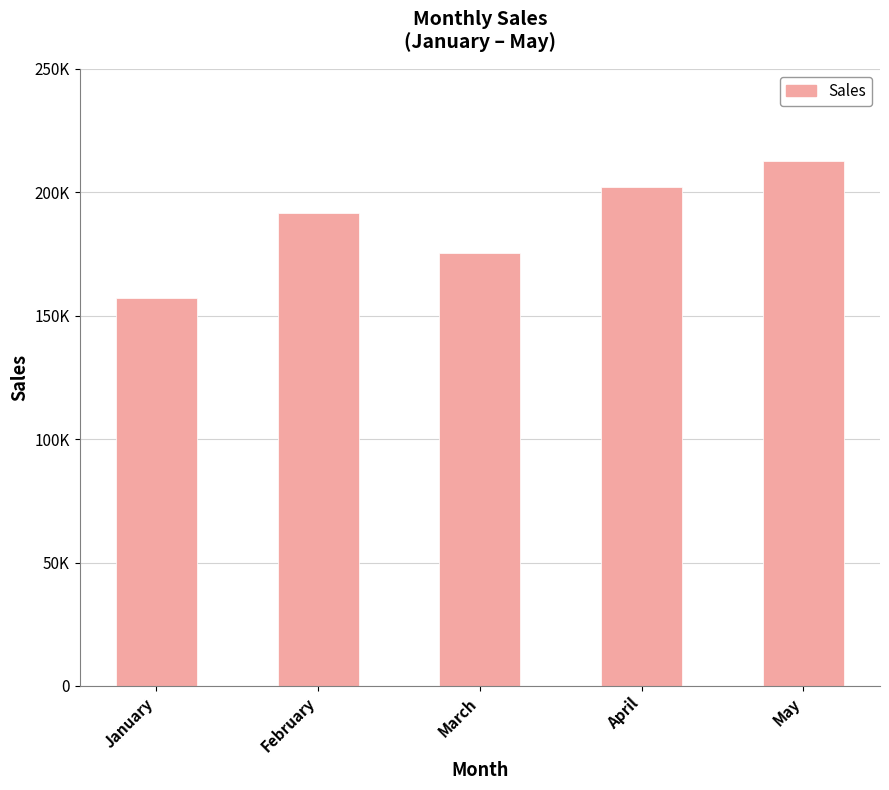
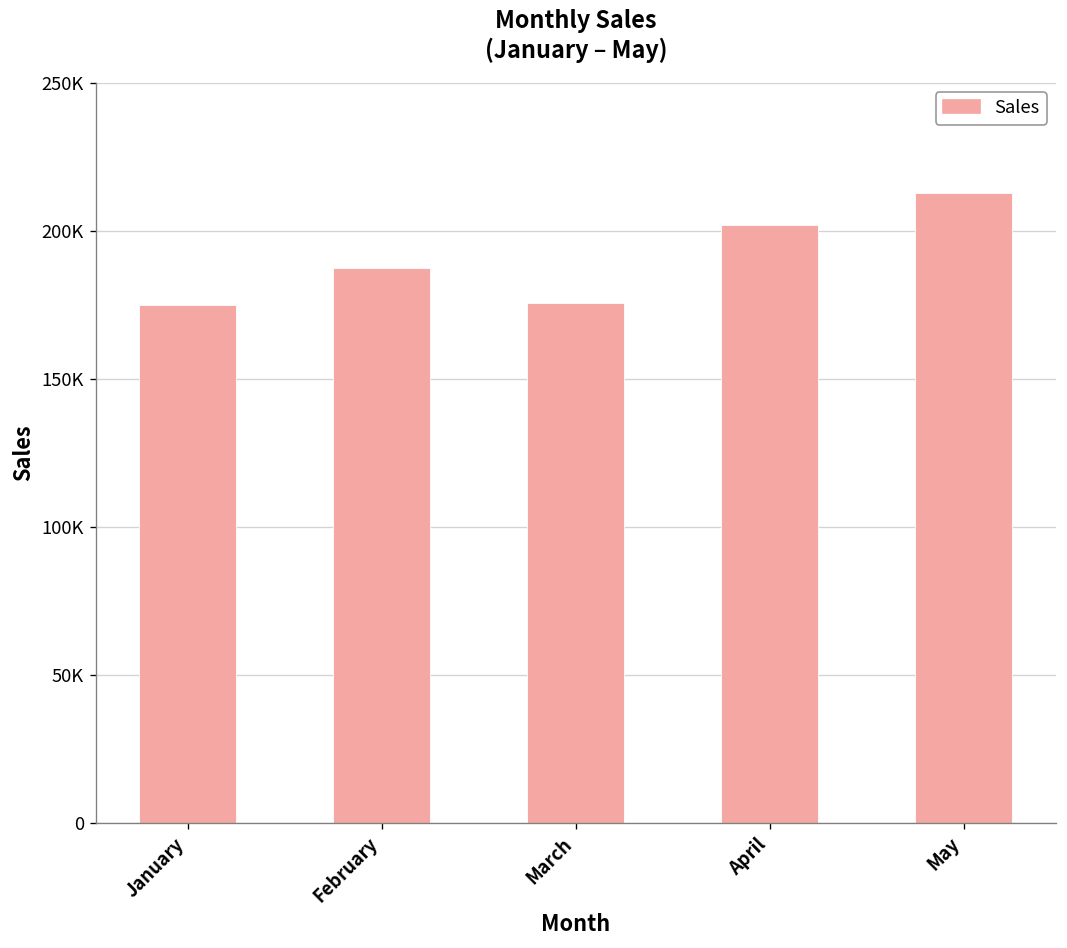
January: 157000 -> 175000
February: 192000 -> 187000
